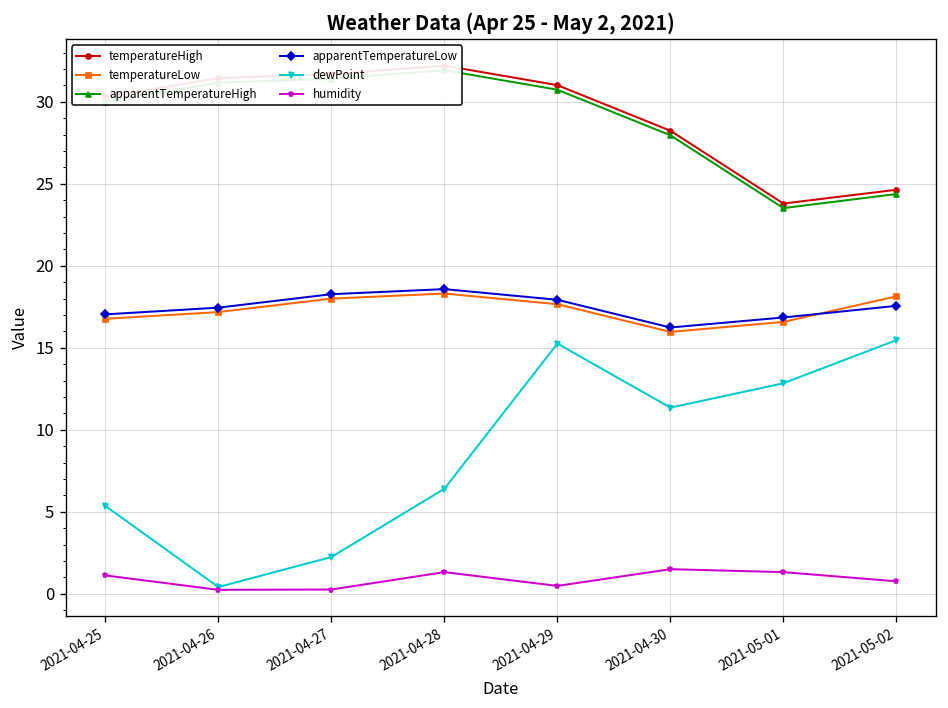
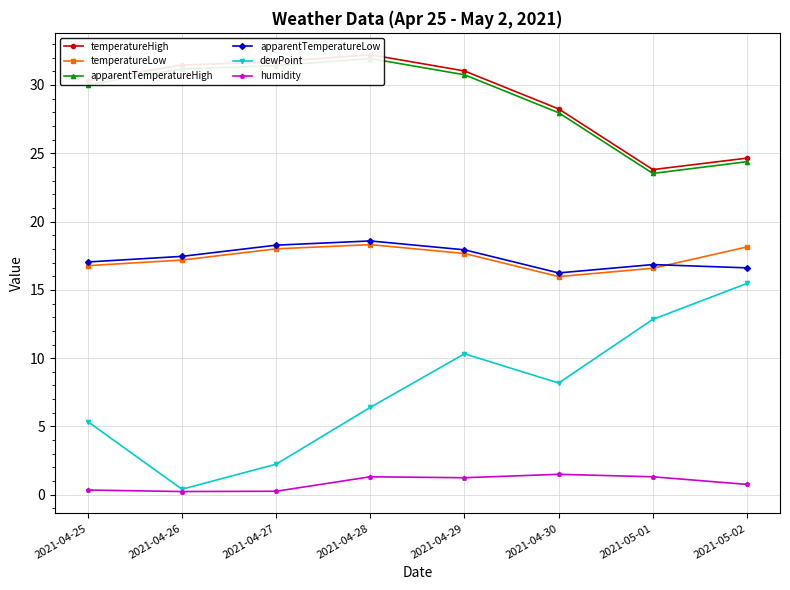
humidity, 2021-04-25: 1.1 -> 0.4
dewPoint, 2021-04-29: 15.3 -> 10.3
humidity, 2021-04-29: 0.5 -> 1.3
dewPoint, 2021-04-30: 11.4 -> 8.2
apparentTemperatureLow, 2021-05-02: 17.6 -> 16.6
